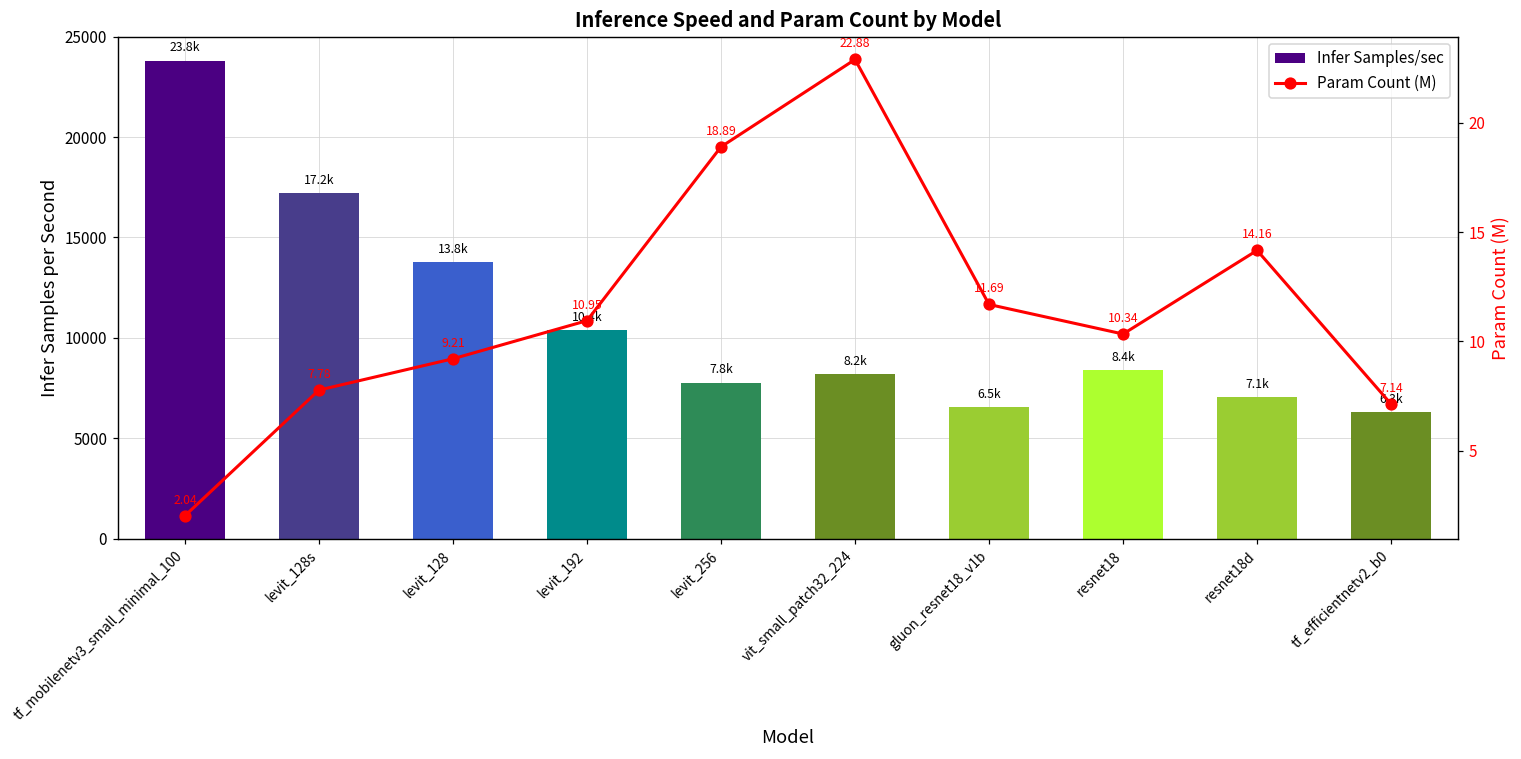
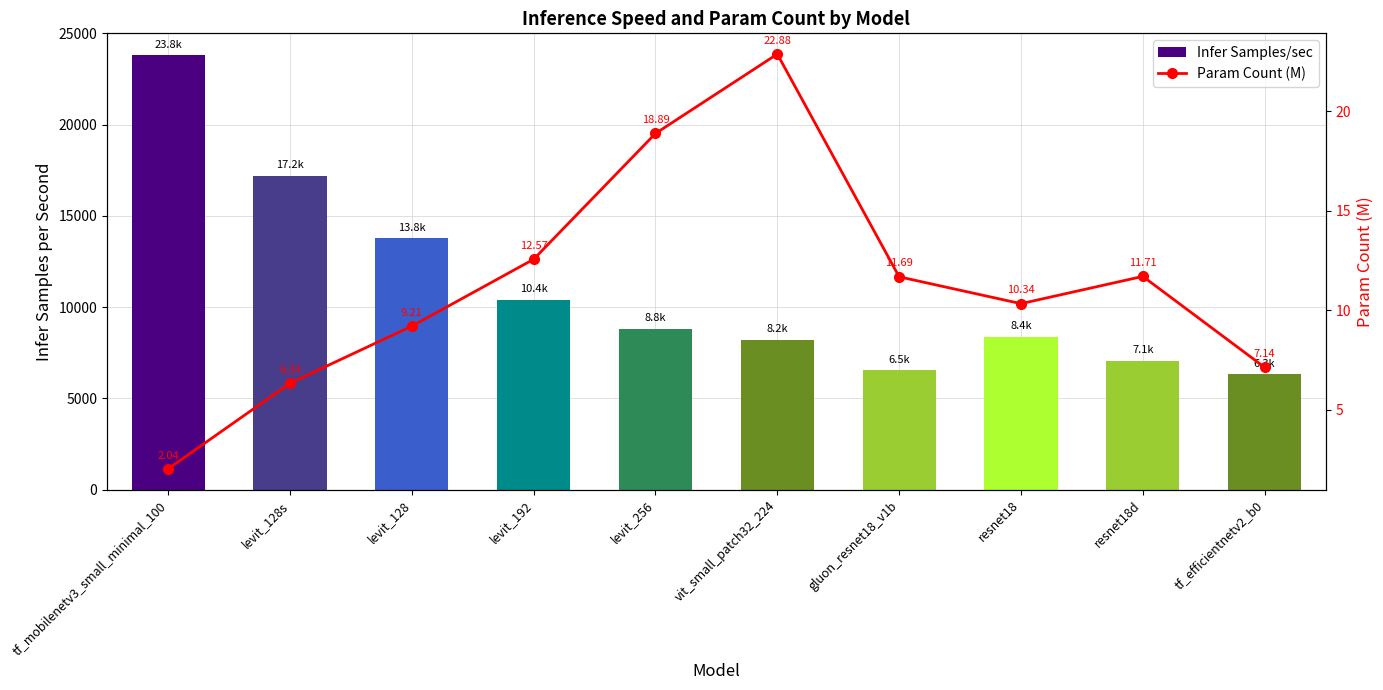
Infer Samples/sec, levit_256: 7.8k -> 8.8k
Param Count (M), levit_128s: 7.78 -> 6.34
Param Count (M), levit_192: 10.95 -> 12.57
Param Count (M), resnet18d: 14.16 -> 11.71
